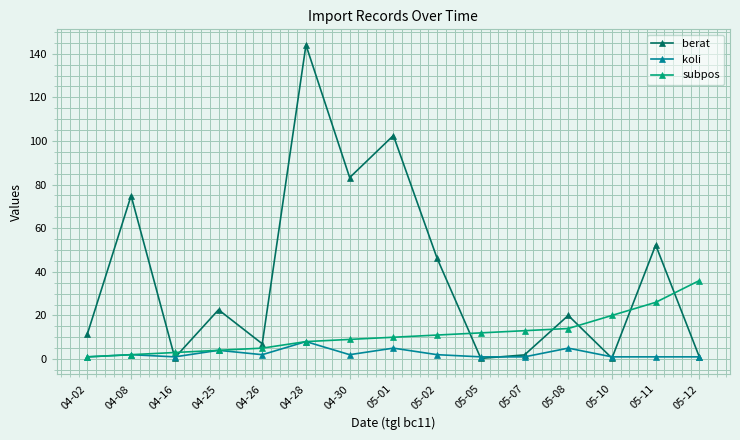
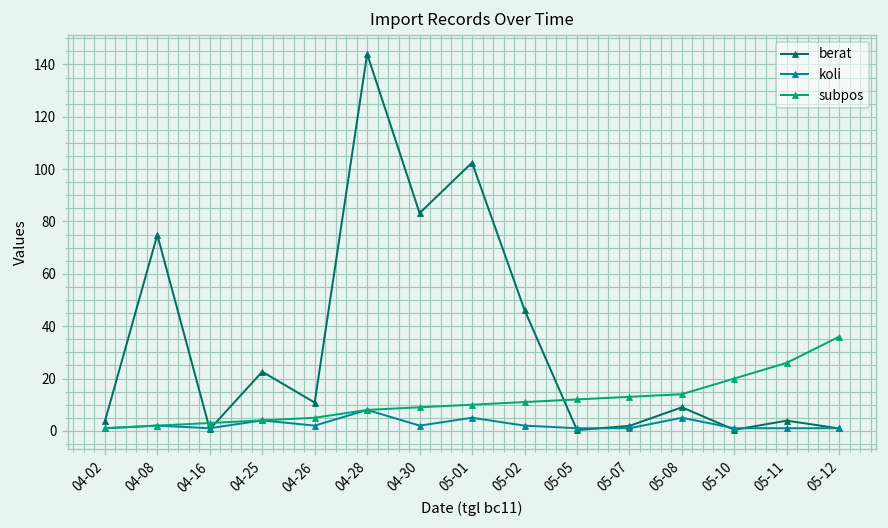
berat, 04-02: 12 -> 4
berat, 04-26: 7 -> 11
berat, 05-08: 20 -> 9
berat, 05-11: 52 -> 4
